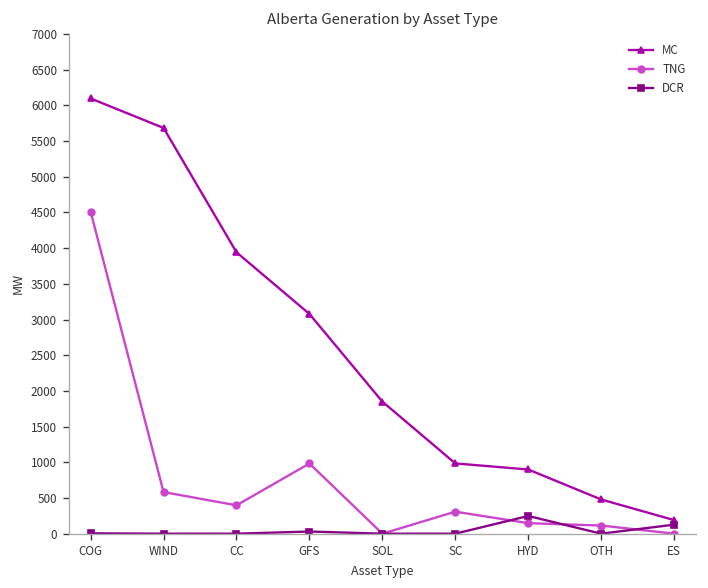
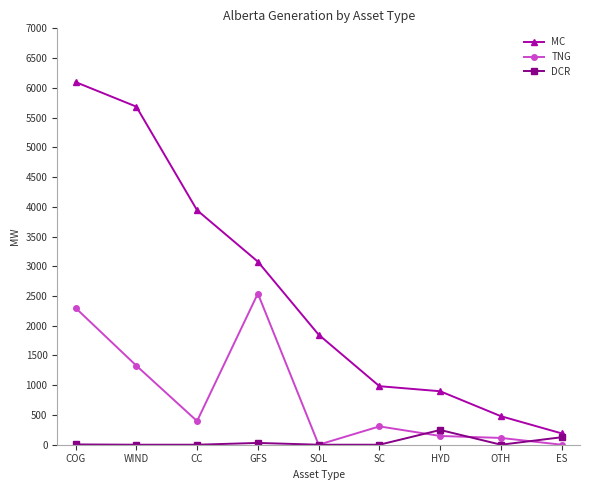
TNG, COG: 4500 -> 2300
TNG, WIND: 600 -> 1300
TNG, GFS: 1000 -> 2500
